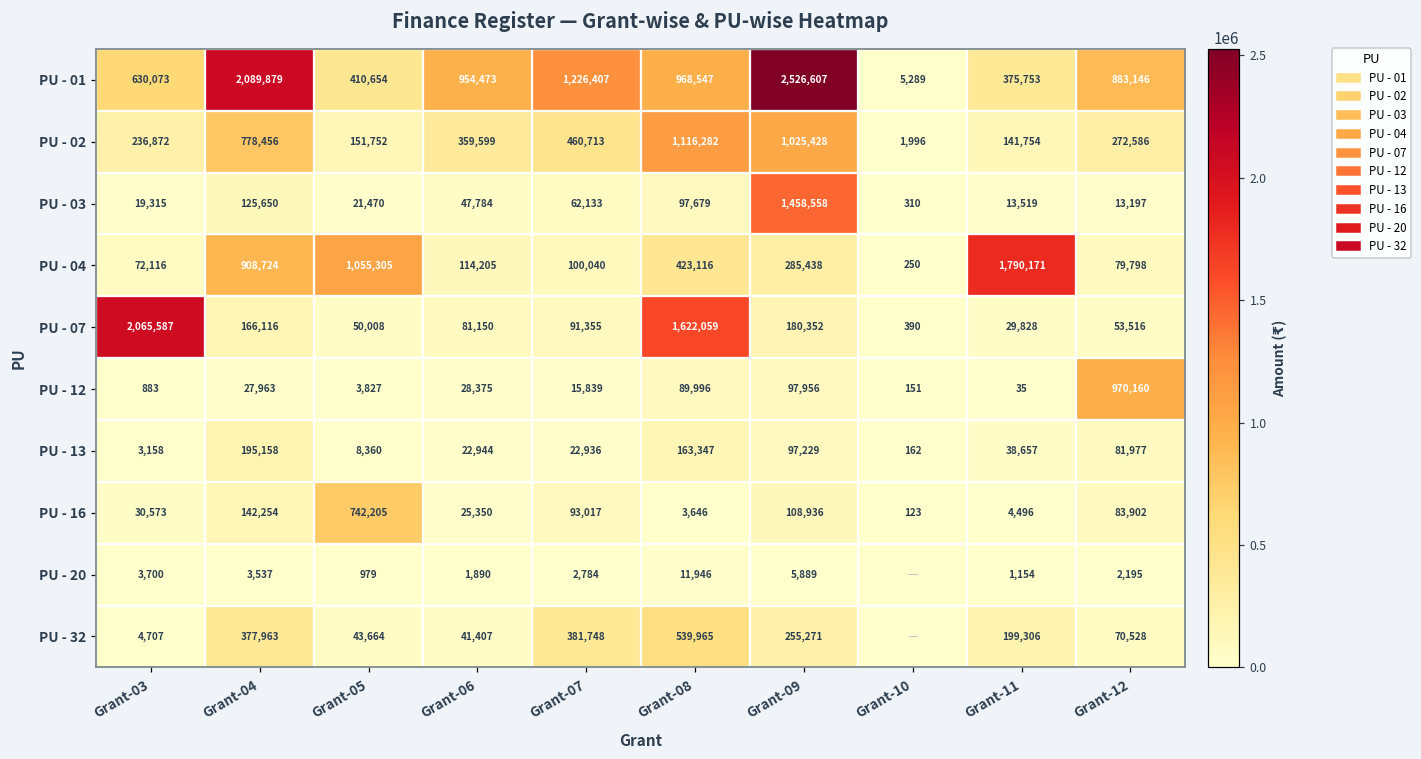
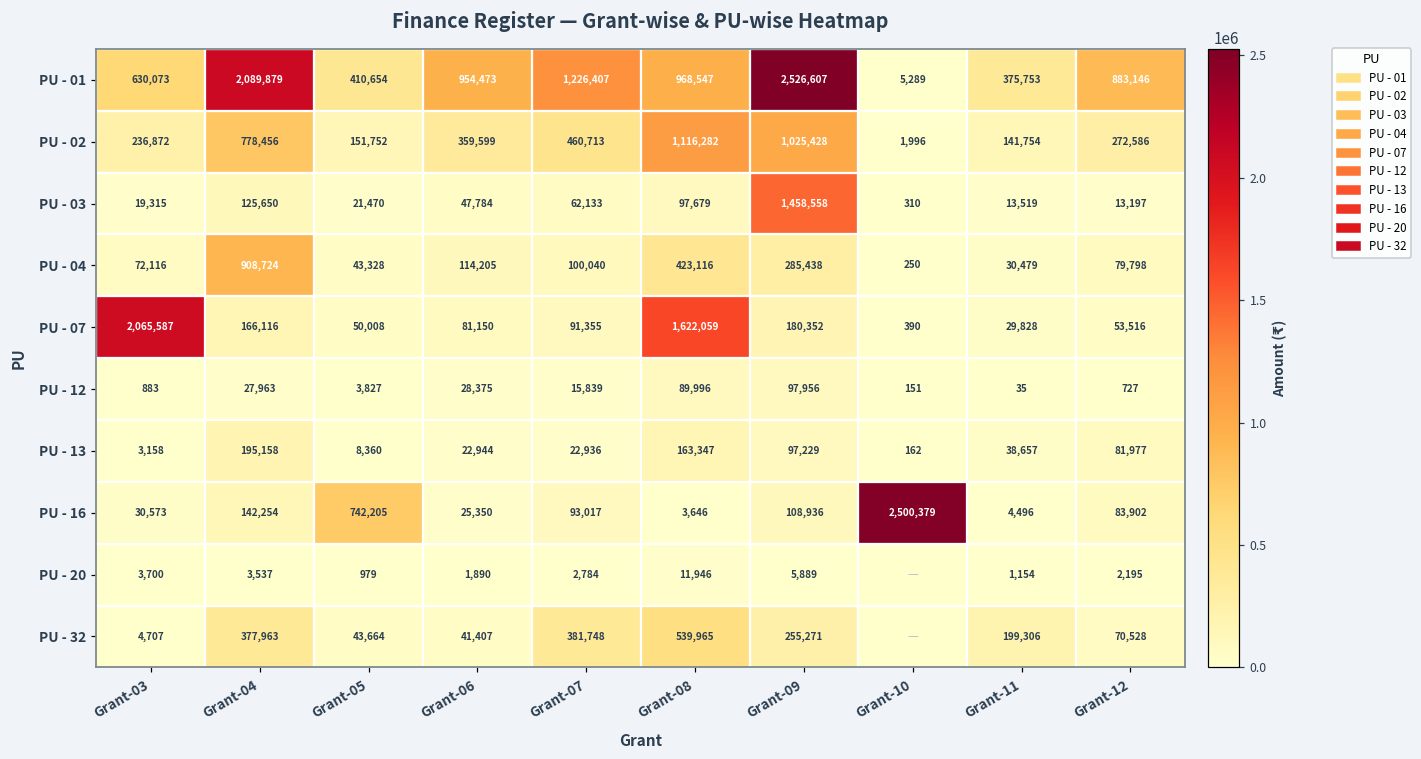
PU - 04, Grant-05: 1,055,305 -> 43,328
PU - 04, Grant-11: 1,790,171 -> 30,479
PU - 12, Grant-12: 970,160 -> 727
PU - 16, Grant-10: 123 -> 2,500,379
